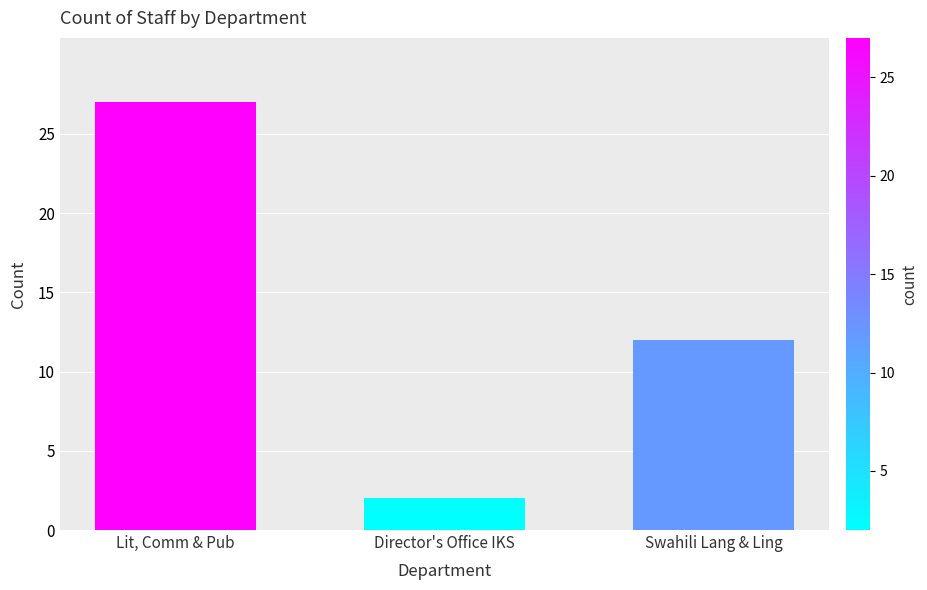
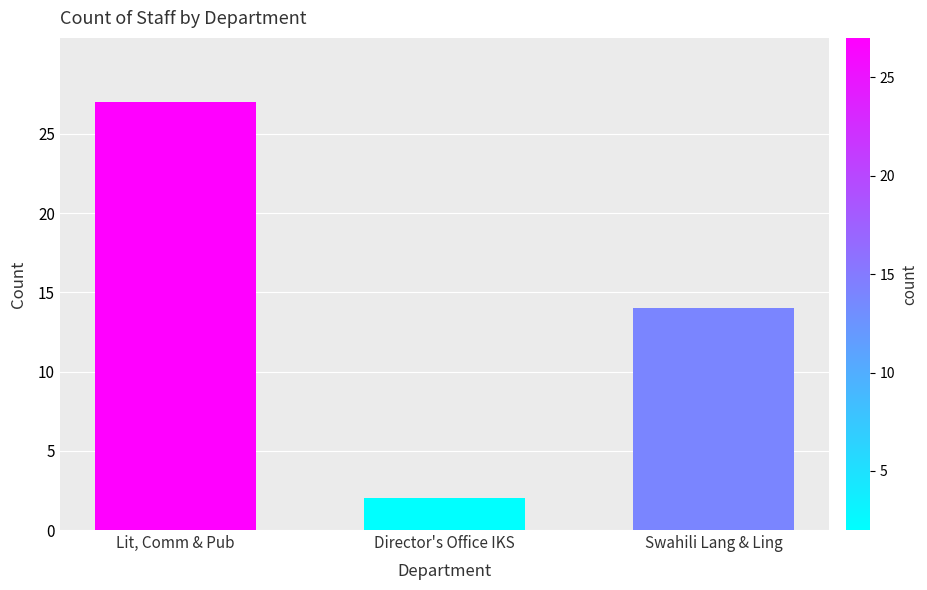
Swahili Lang & Ling: 12 -> 14
